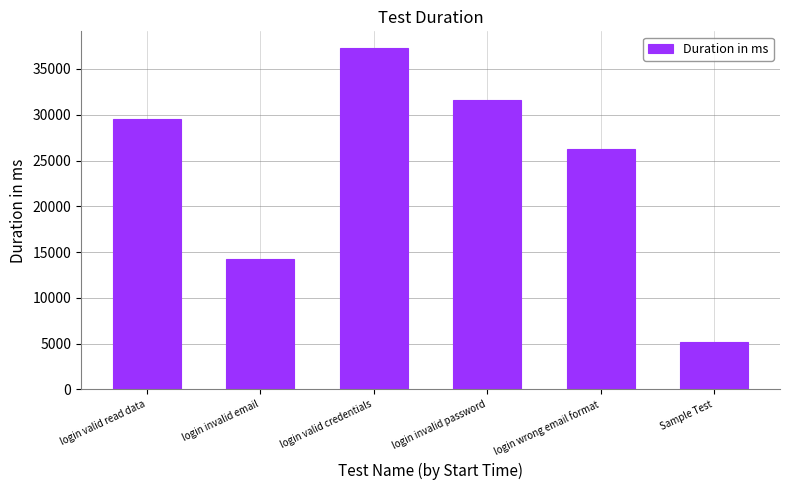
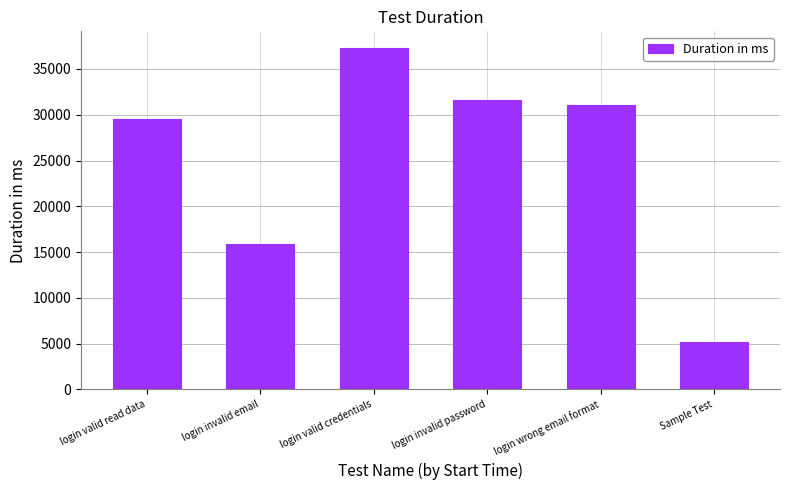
login invalid email: 14000 -> 16000
login wrong email format: 26000 -> 31000
